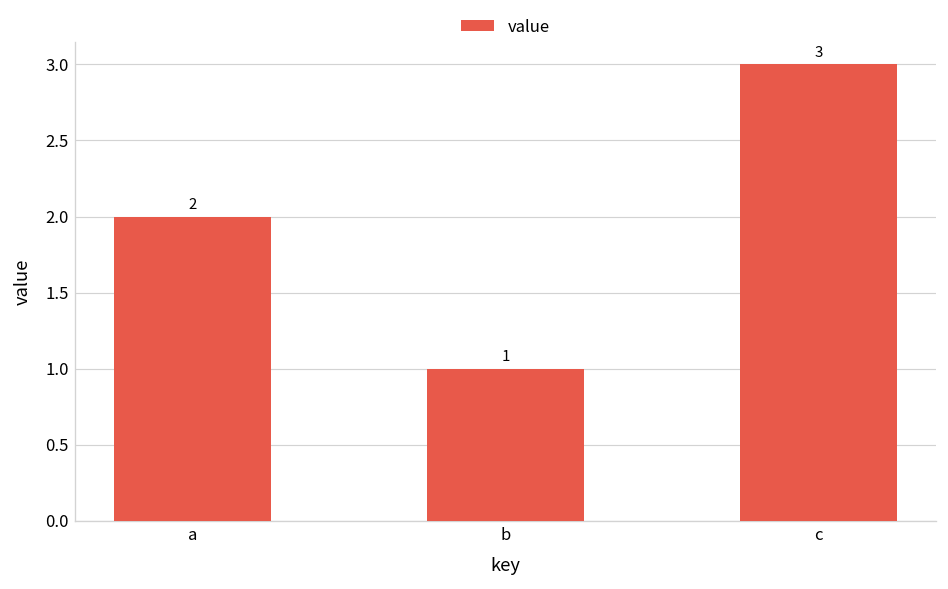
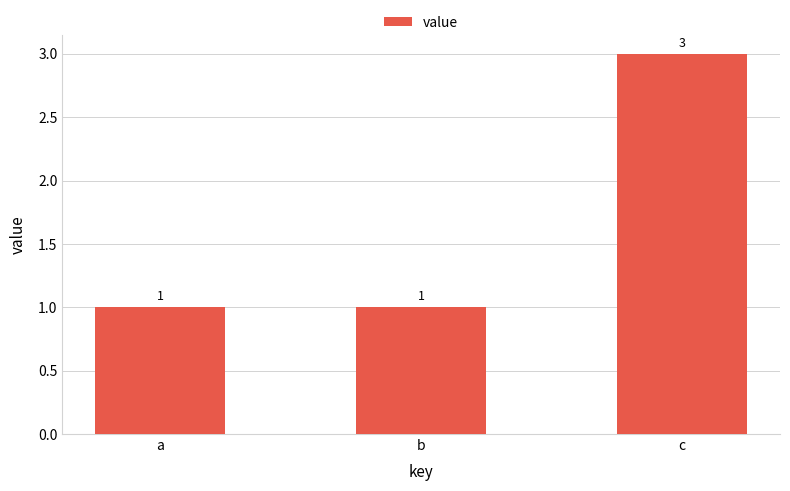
a: 2 -> 1
